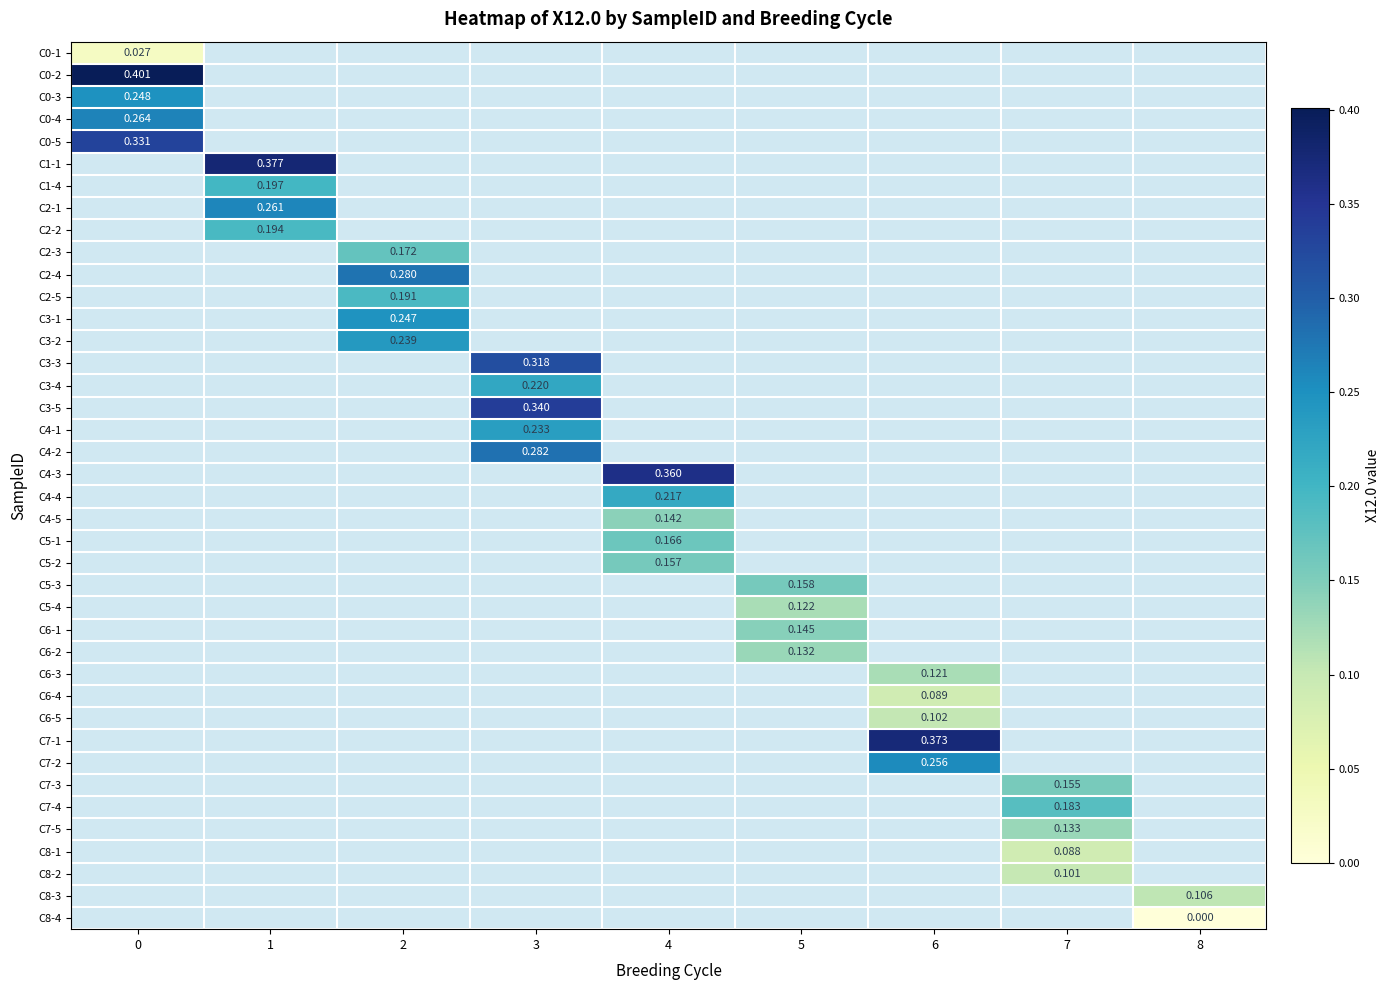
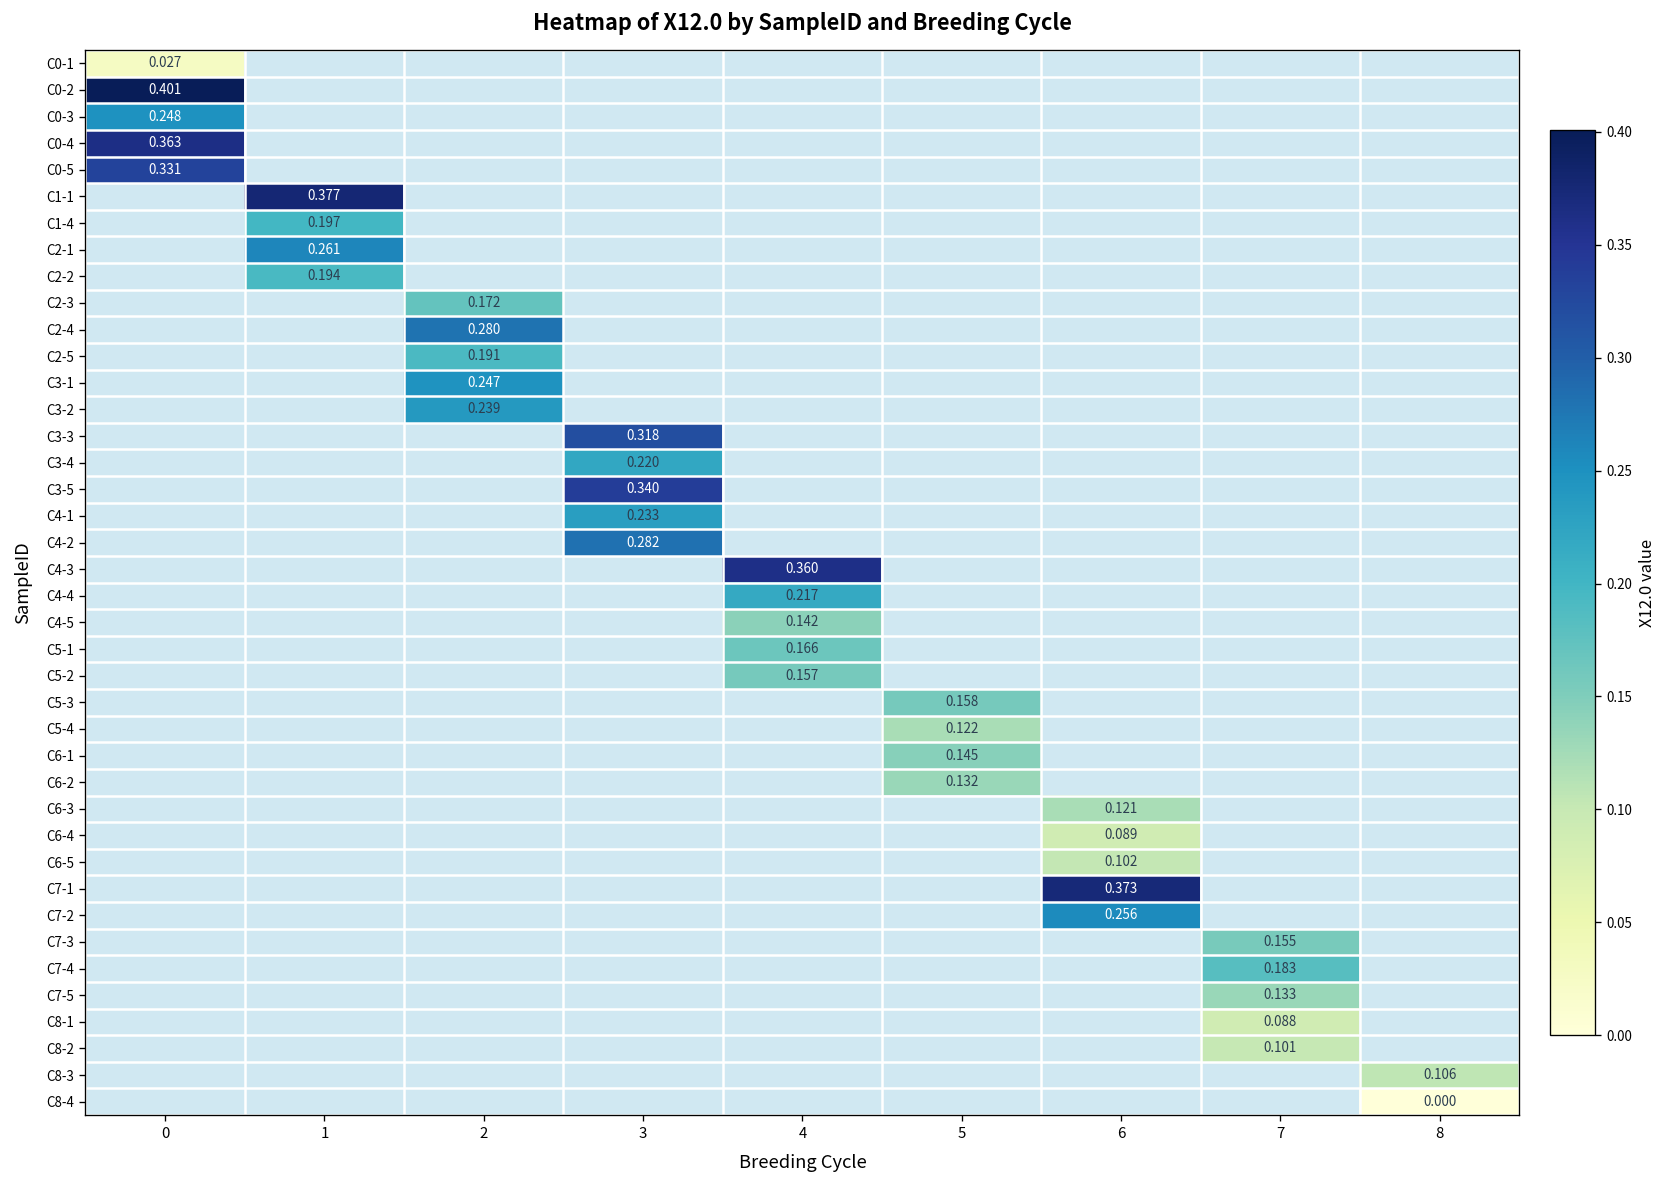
C0-4, 0: 0.264 -> 0.363
